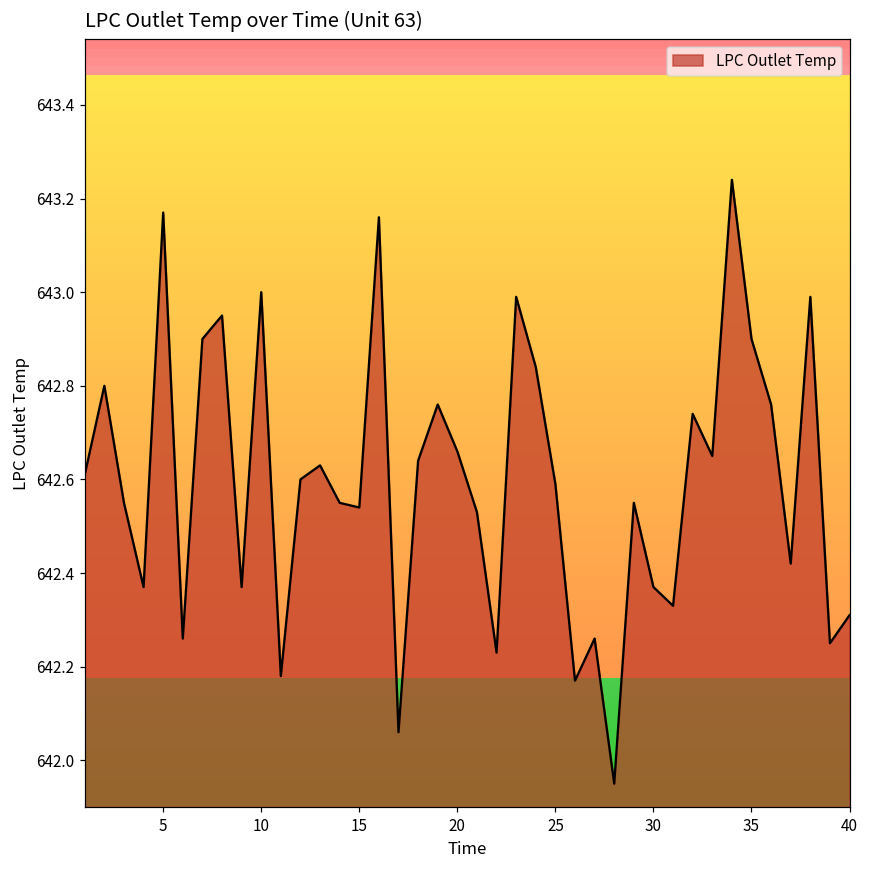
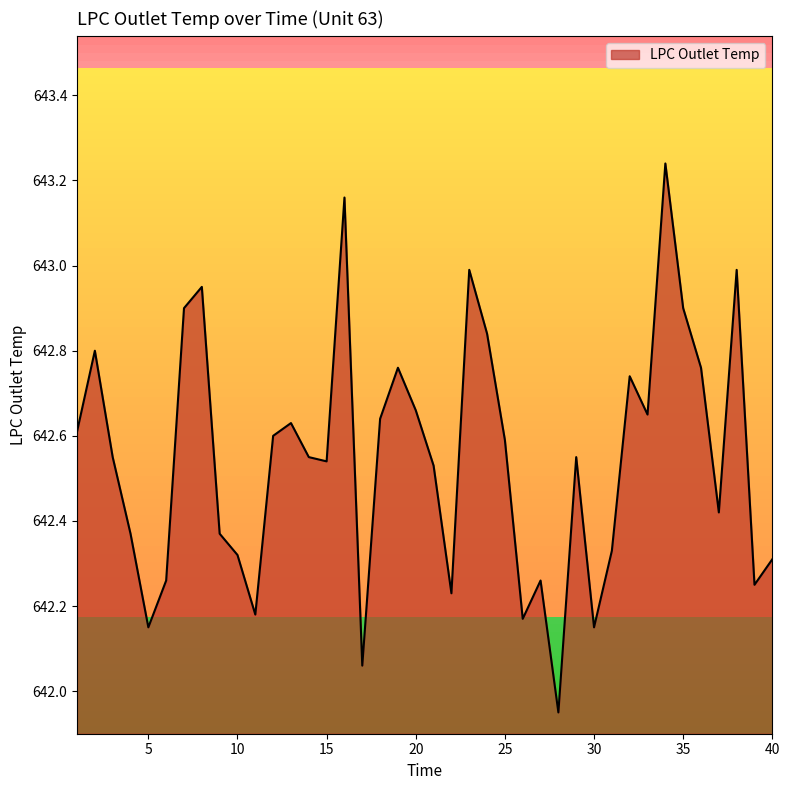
5: 643.17 -> 642.15
10: 643.00 -> 642.32
30: 642.37 -> 642.15
